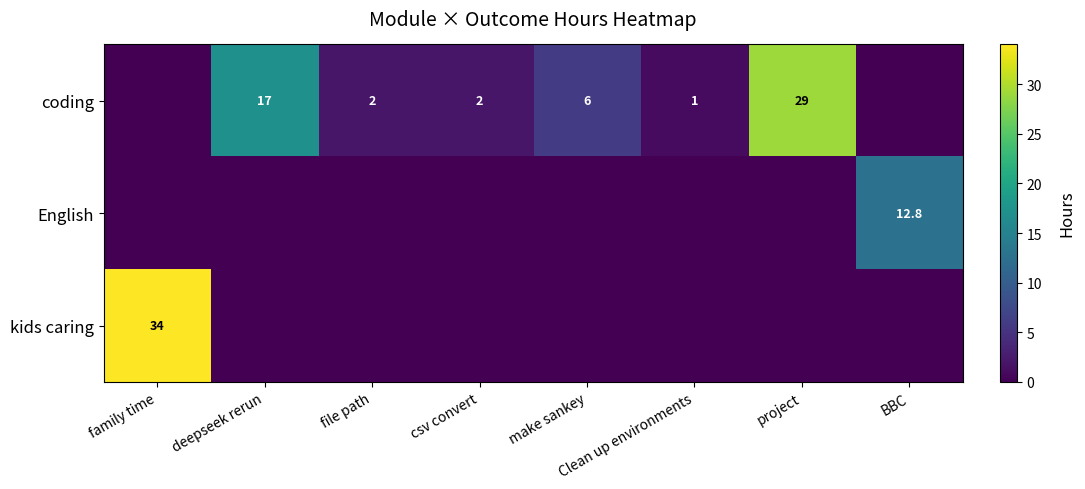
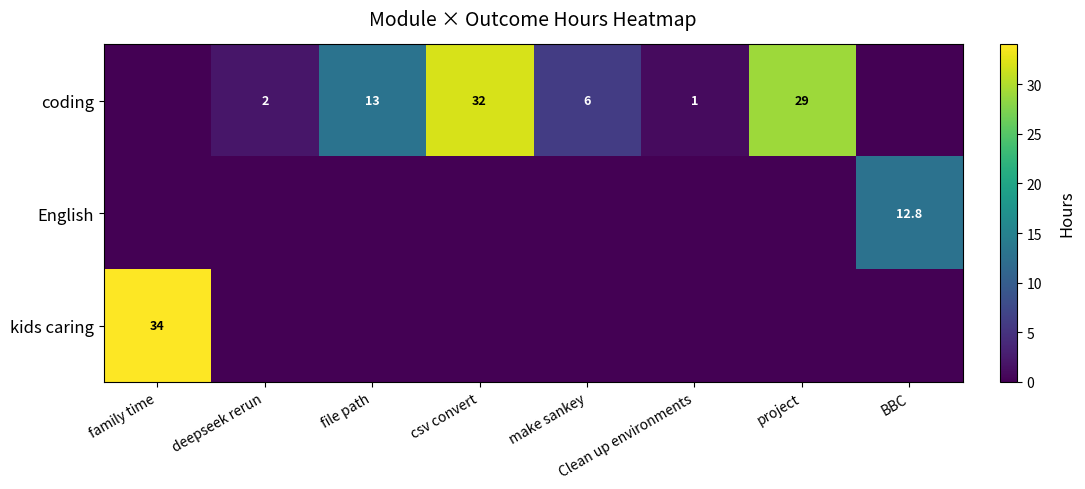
coding, deepseek rerun: 17 -> 2
coding, file path: 2 -> 13
coding, csv convert: 2 -> 32
